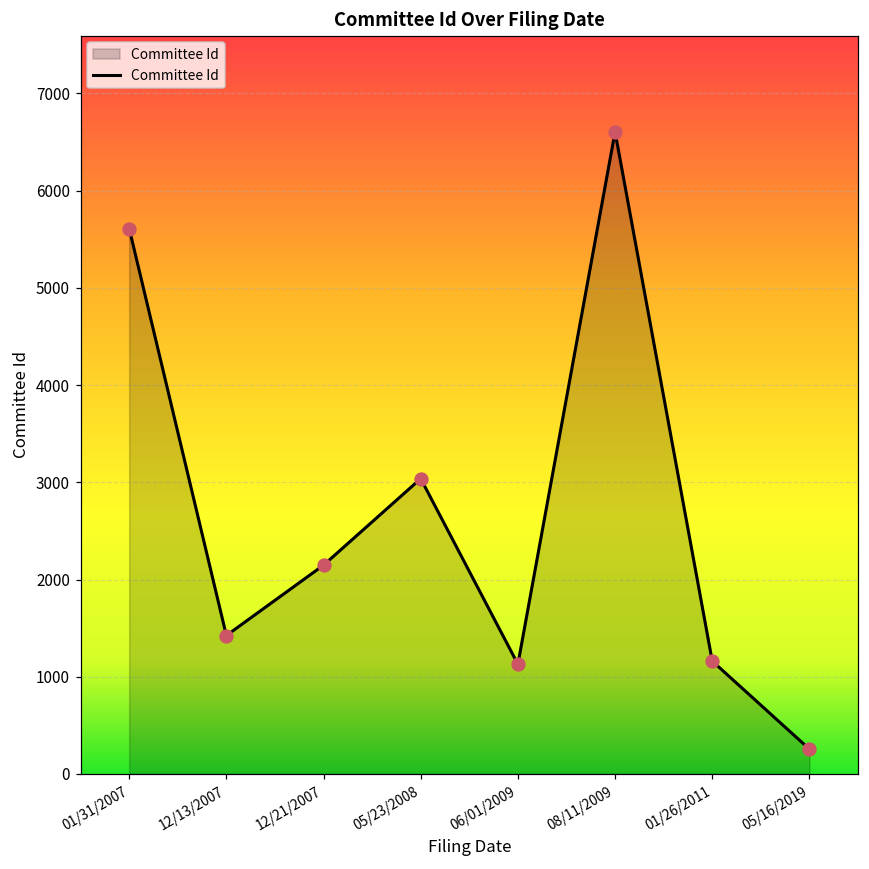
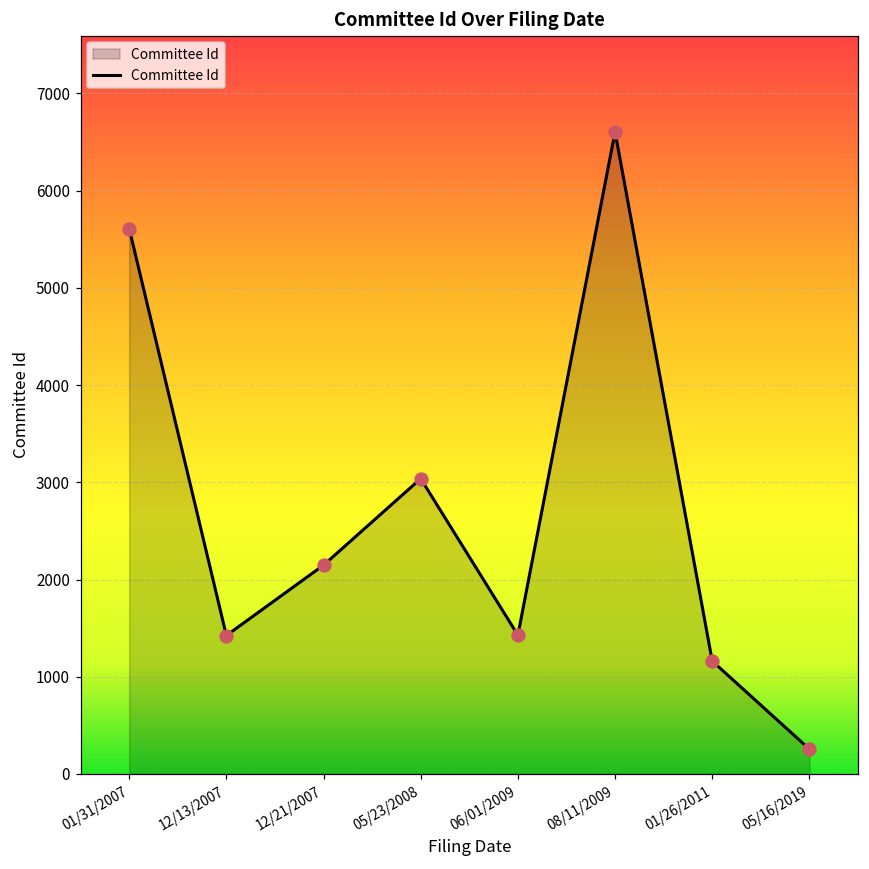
06/01/2009: 1100 -> 1400
